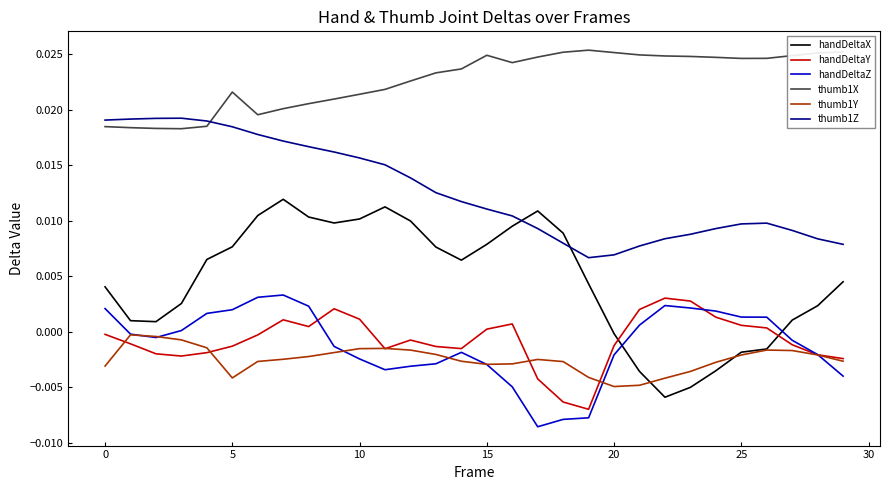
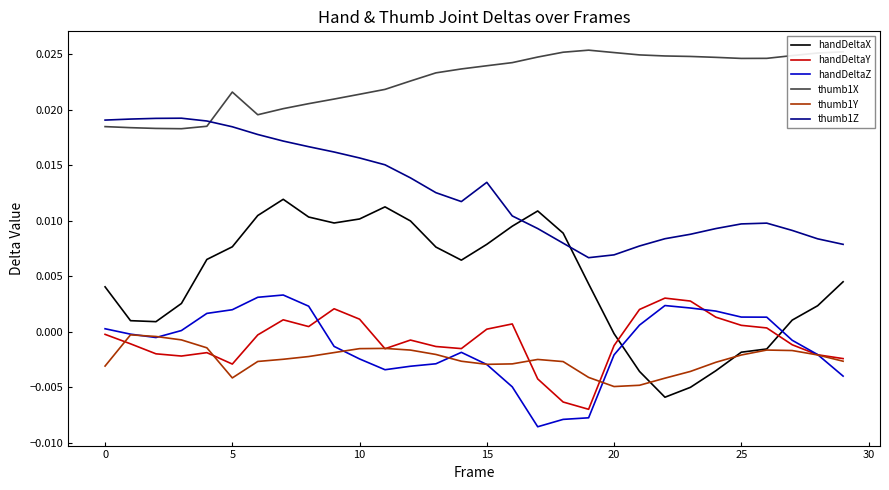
handDeltaZ, 0: 0.0021 -> 0.0003
handDeltaY, 5: -0.0013 -> -0.0029
thumb1X, 15: 0.0249 -> 0.0239
thumb1Z, 15: 0.0110 -> 0.0134
